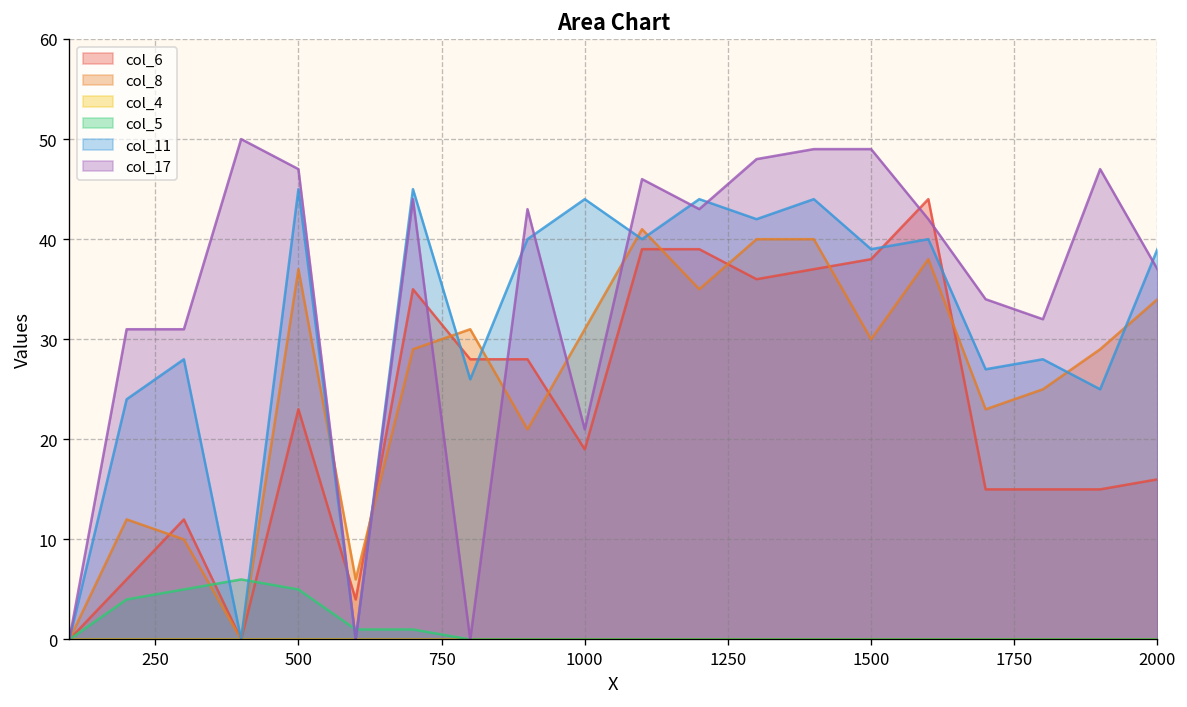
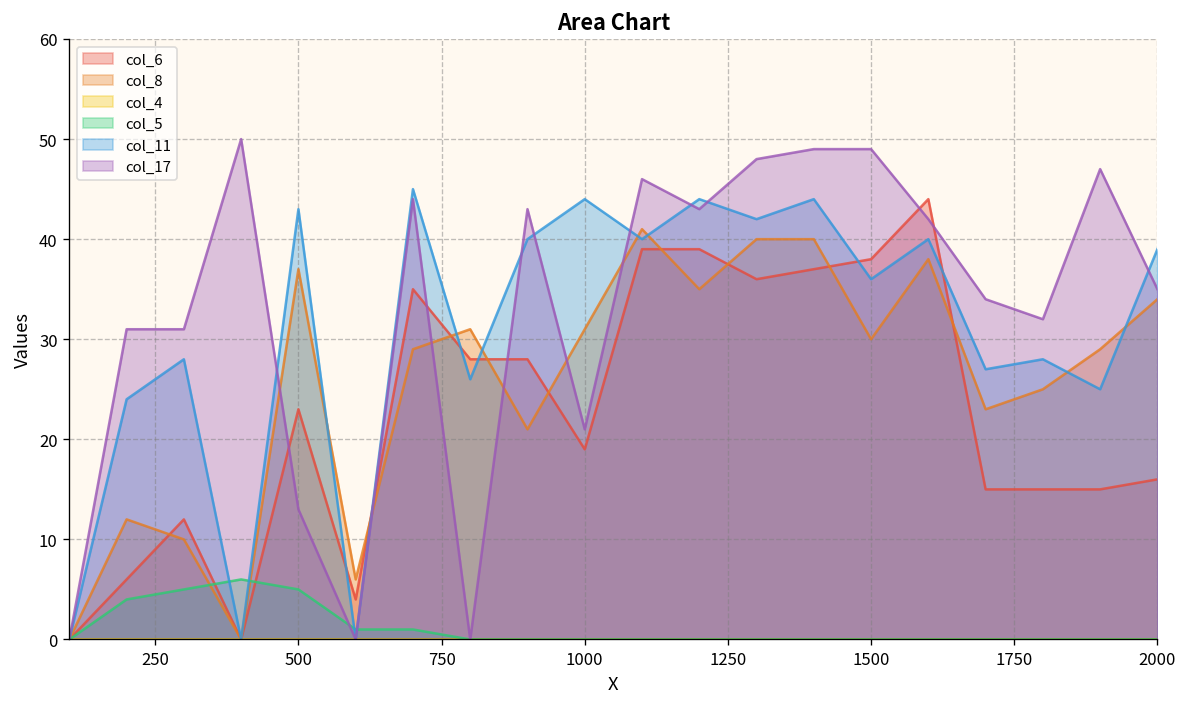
col_11, 500: 45 -> 43
col_17, 500: 47 -> 13
col_11, 1500: 39 -> 36
col_17, 2000: 37 -> 35
